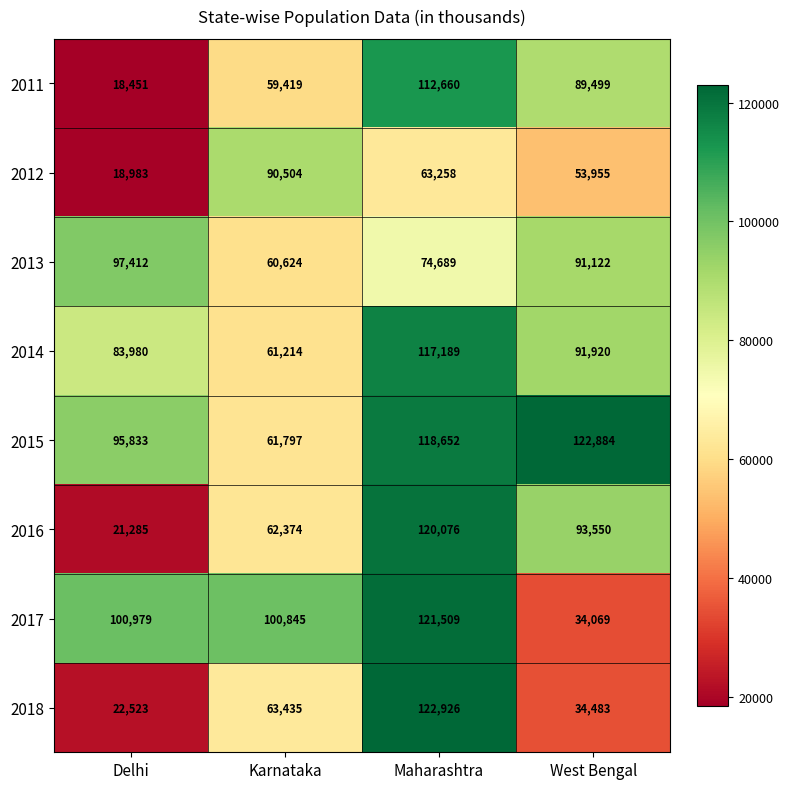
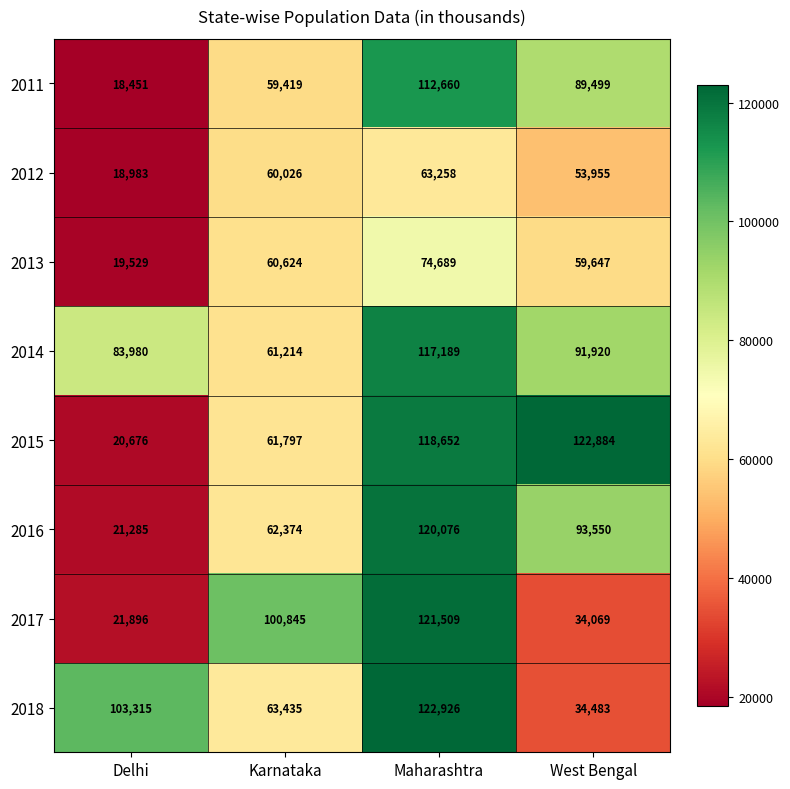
2012, Karnataka: 90,504 -> 60,026
2013, Delhi: 97,412 -> 19,529
2013, West Bengal: 91,122 -> 59,647
2015, Delhi: 95,833 -> 20,676
2017, Delhi: 100,979 -> 21,896
2018, Delhi: 22,523 -> 103,315
